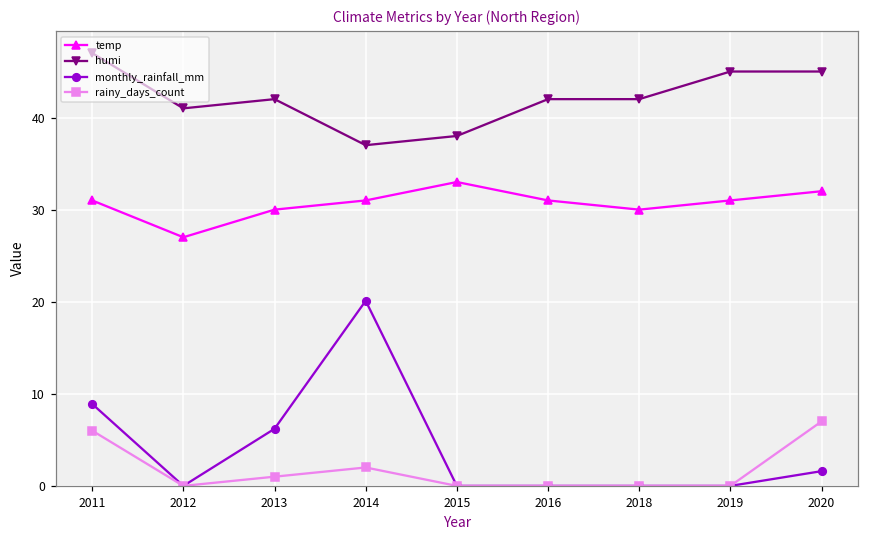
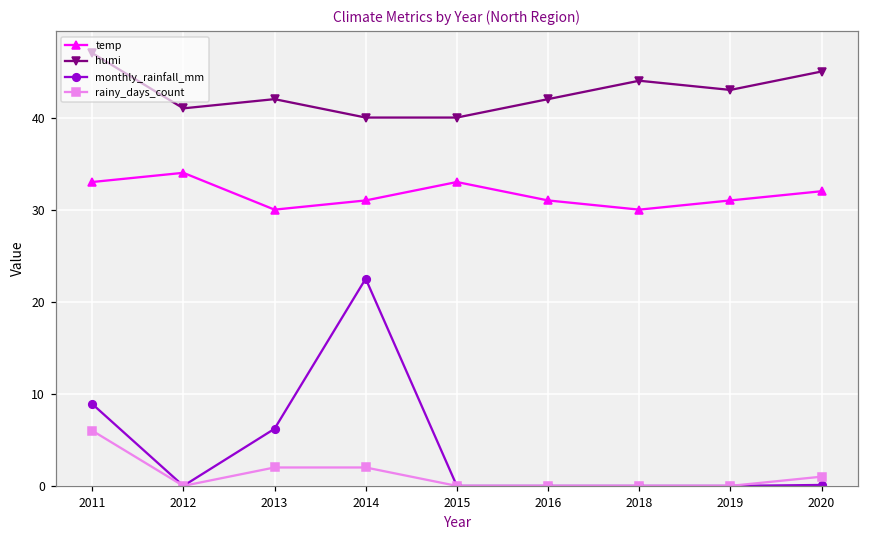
temp, 2011: 31 -> 33
temp, 2012: 27 -> 34
rainy_days_count, 2013: 1 -> 2
humi, 2014: 37 -> 40
monthly_rainfall_mm, 2014: 20 -> 23
humi, 2015: 38 -> 40
humi, 2018: 42 -> 44
humi, 2019: 45 -> 43
monthly_rainfall_mm, 2020: 2 -> 0
rainy_days_count, 2020: 7 -> 1
